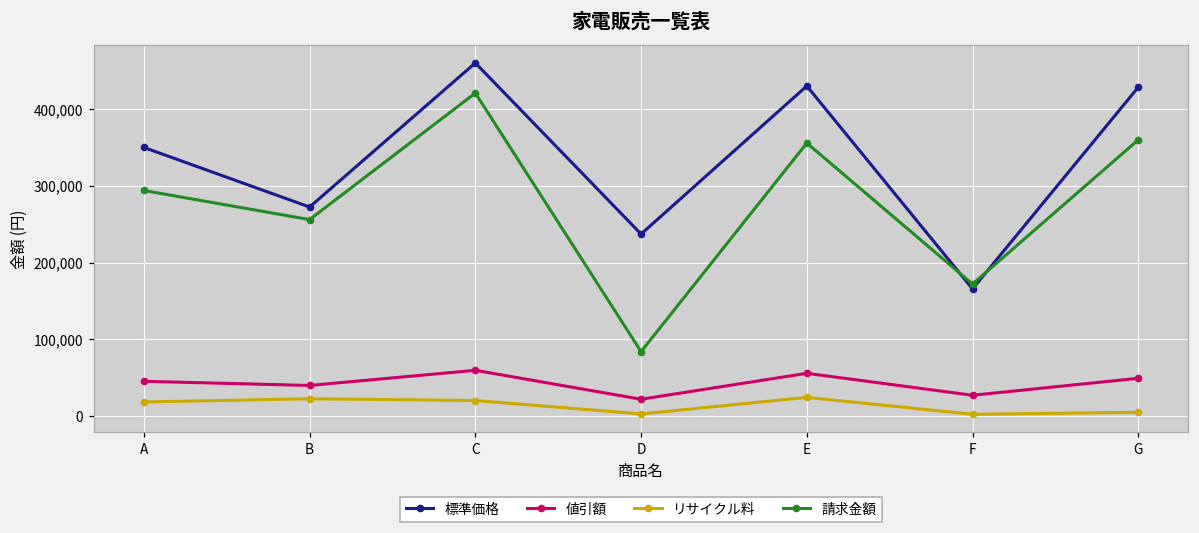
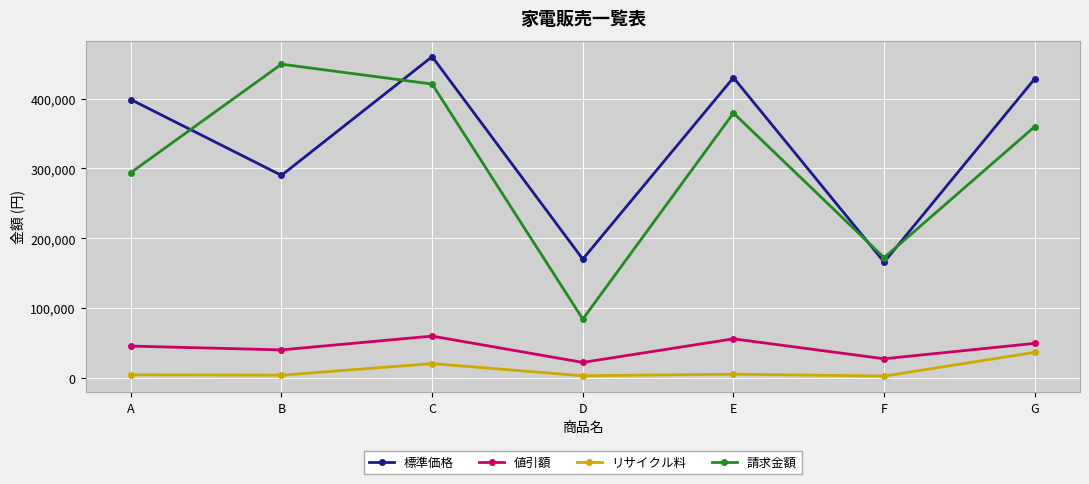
標準価格, A: 350,000 -> 400,000
リサイクル料, A: 20,000 -> 0
標準価格, B: 270,000 -> 290,000
リサイクル料, B: 20,000 -> 0
請求金額, B: 260,000 -> 450,000
標準価格, D: 240,000 -> 170,000
リサイクル料, E: 20,000 -> 10,000
請求金額, E: 360,000 -> 380,000
リサイクル料, G: 10,000 -> 40,000
